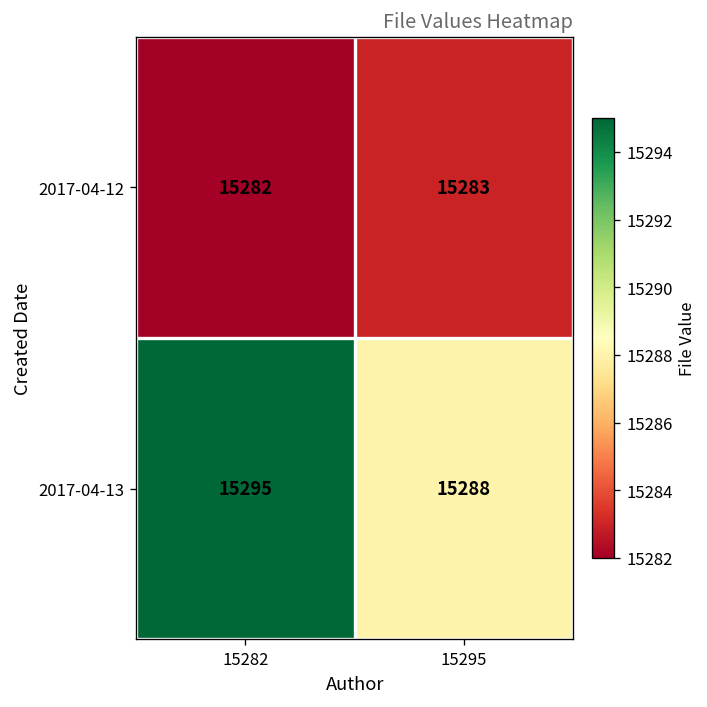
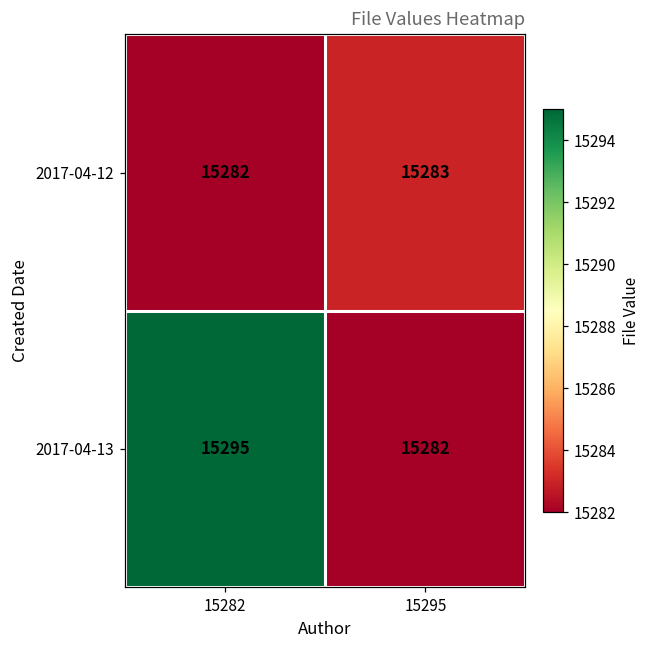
2017-04-13, 15295: 15288 -> 15282
